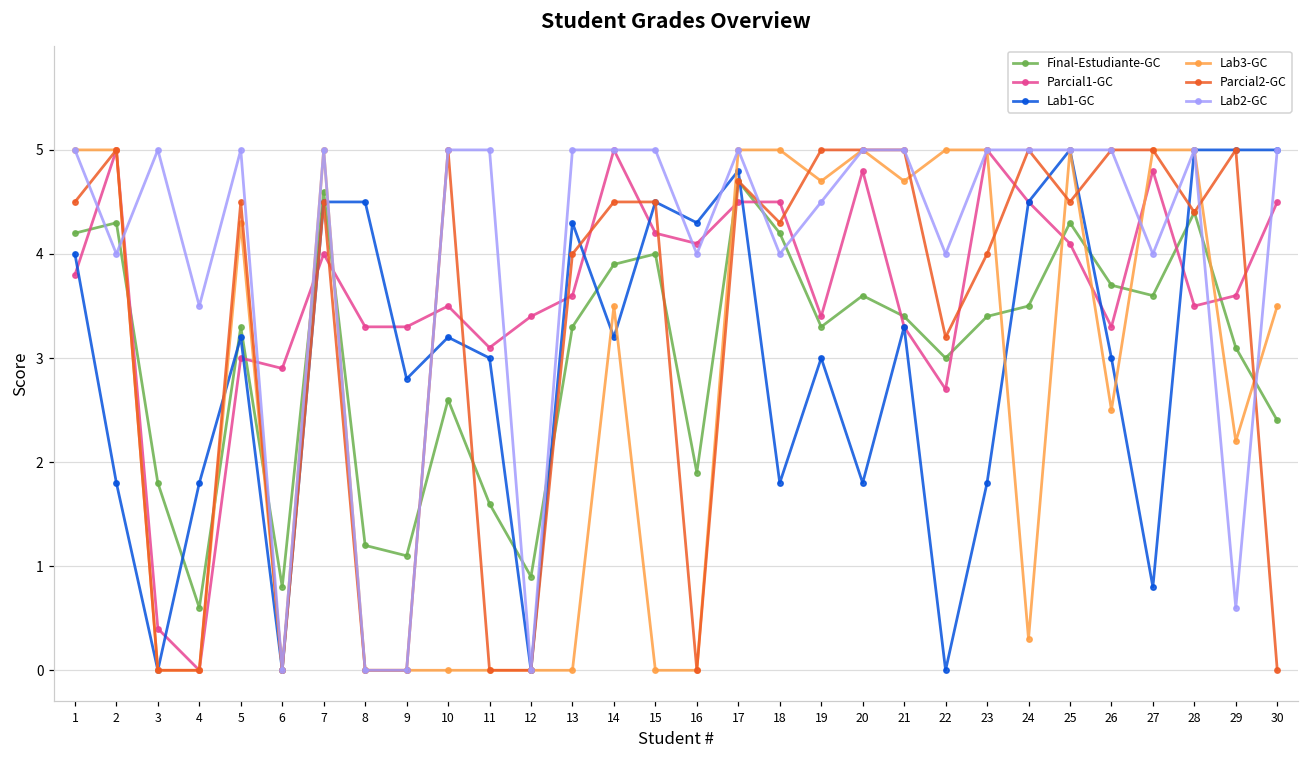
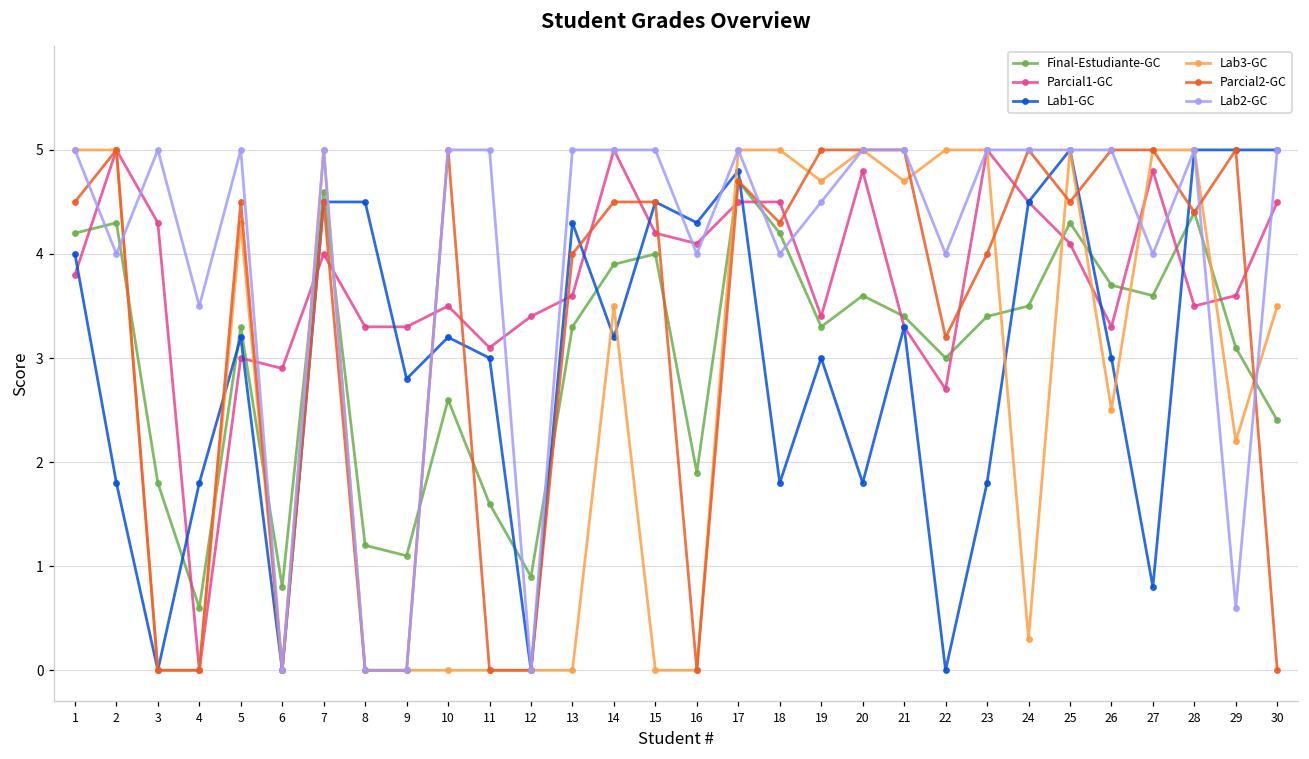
Parcial1-GC, 3: 0.4 -> 4.3
